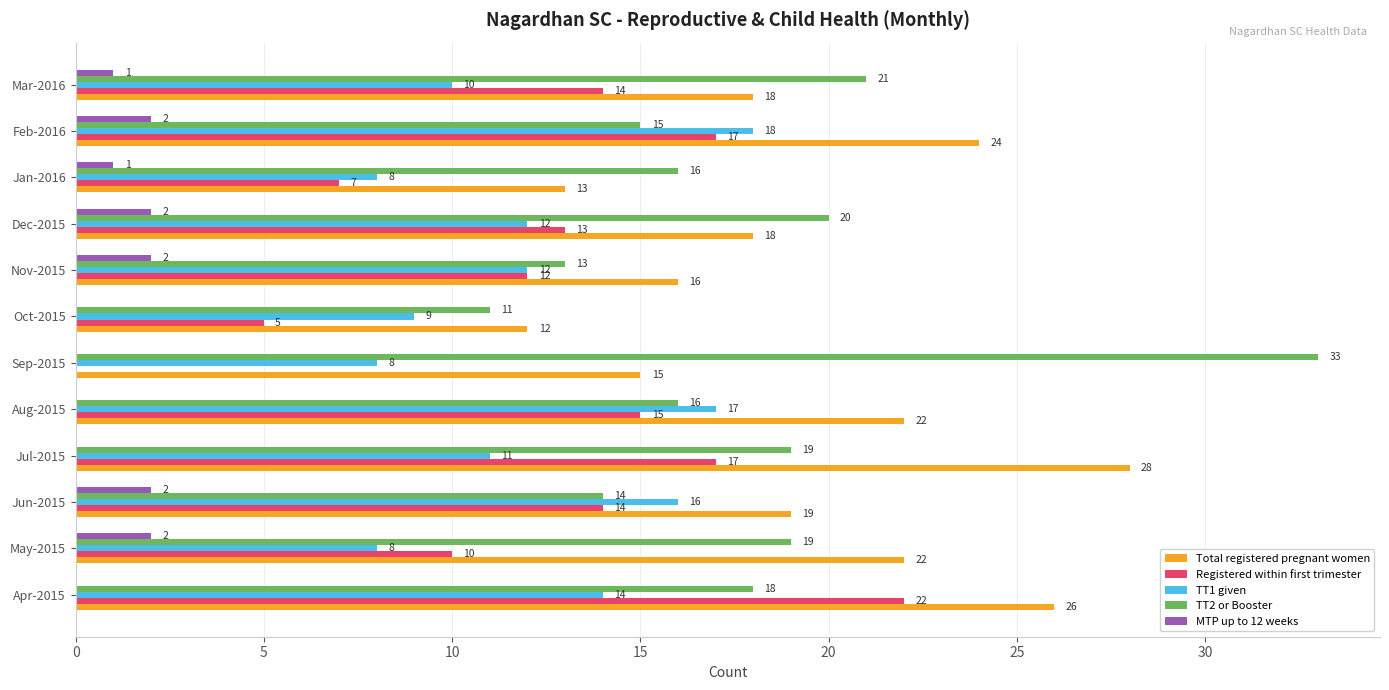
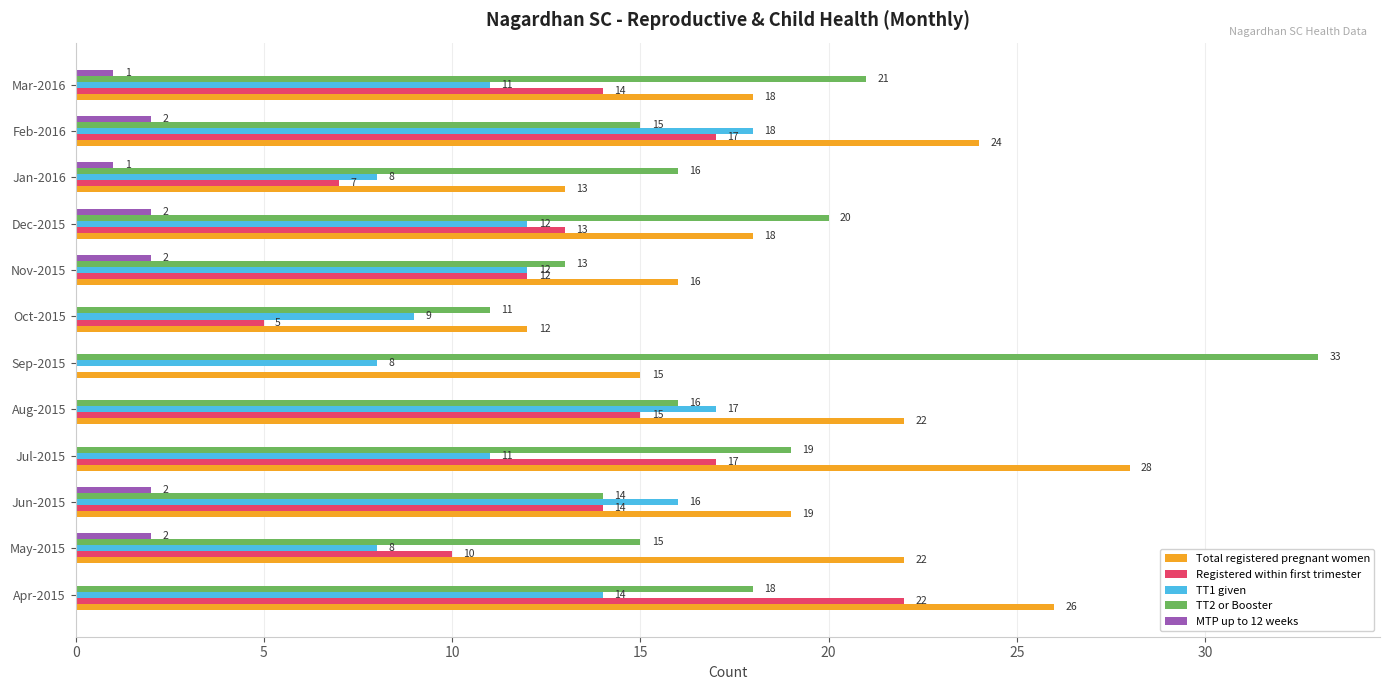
TT1 given, Mar-2016: 10 -> 11
TT2 or Booster, May-2015: 19 -> 15
